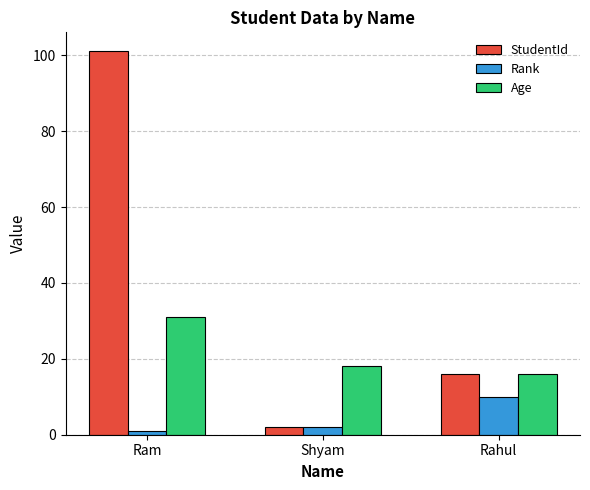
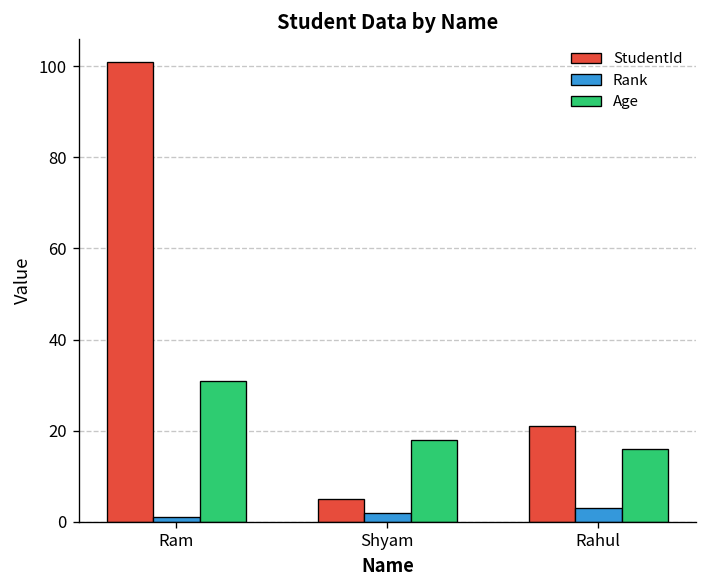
StudentId, Shyam: 2 -> 5
StudentId, Rahul: 16 -> 21
Rank, Rahul: 10 -> 3
